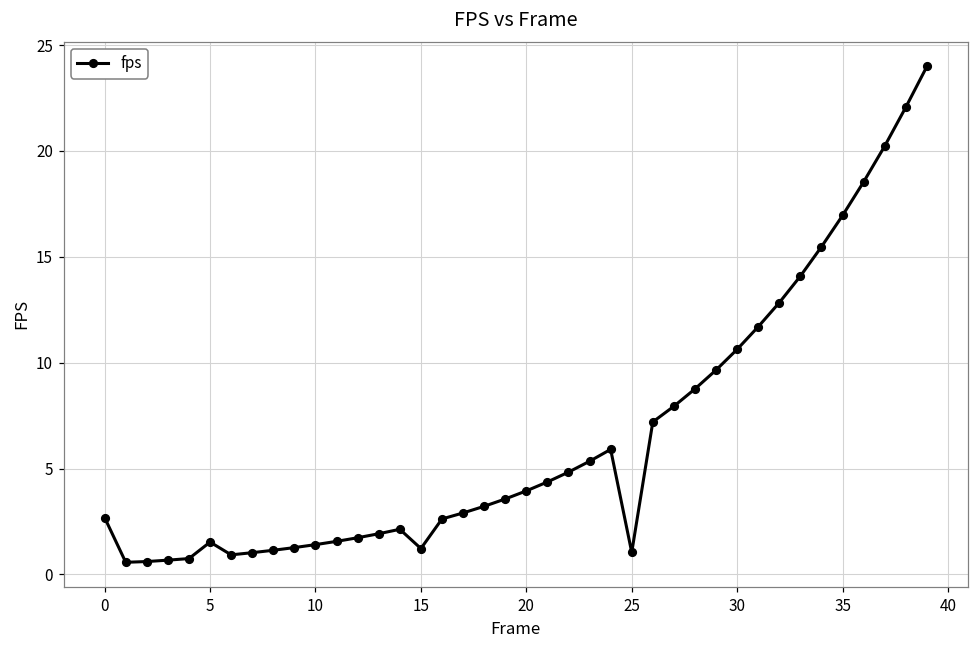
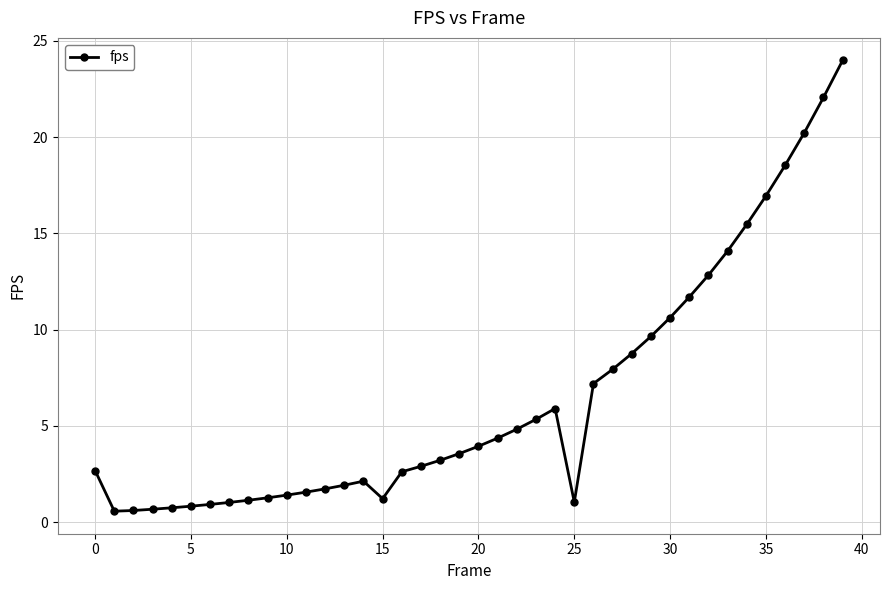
5: 1.5 -> 0.8
